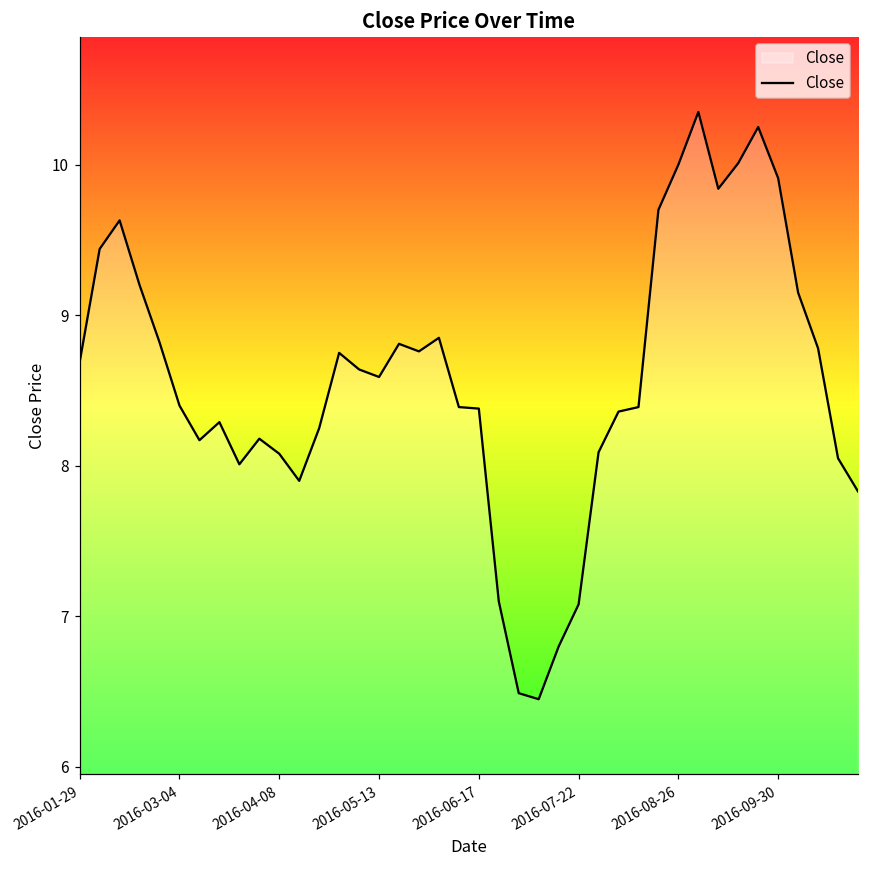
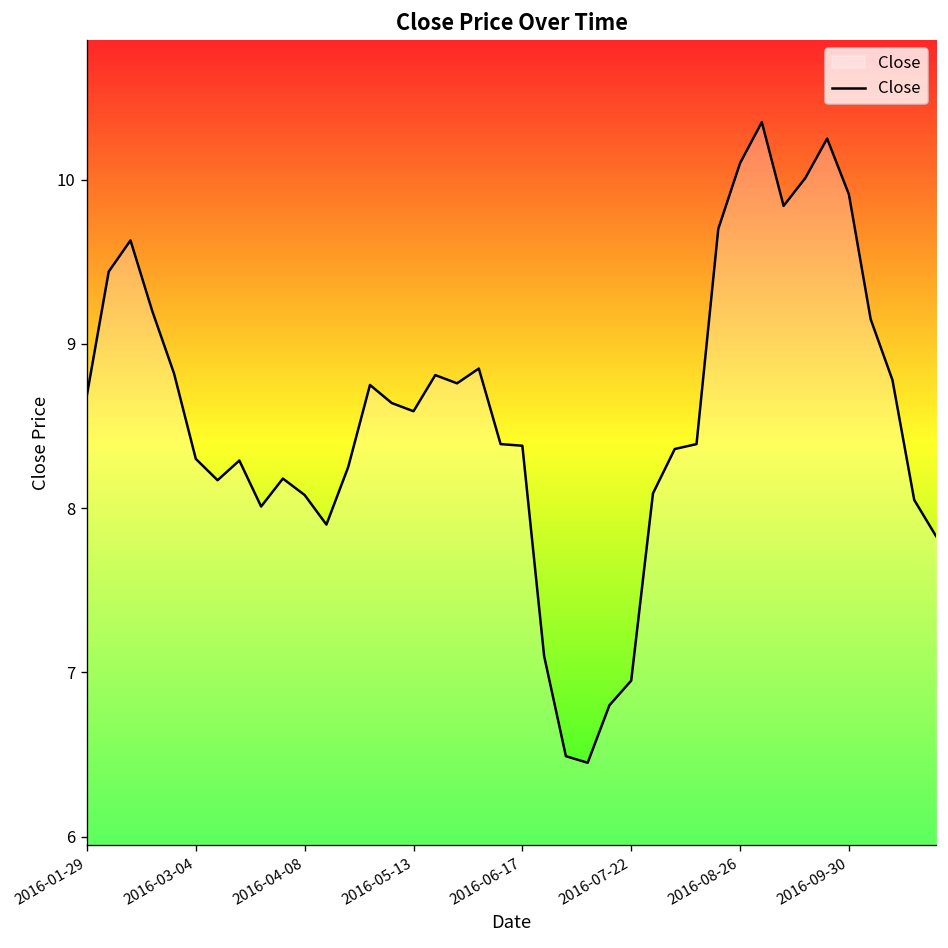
2016-03-04: 8.4 -> 8.3
2016-07-22: 7.08 -> 6.95
2016-08-26: 10.0 -> 10.1
